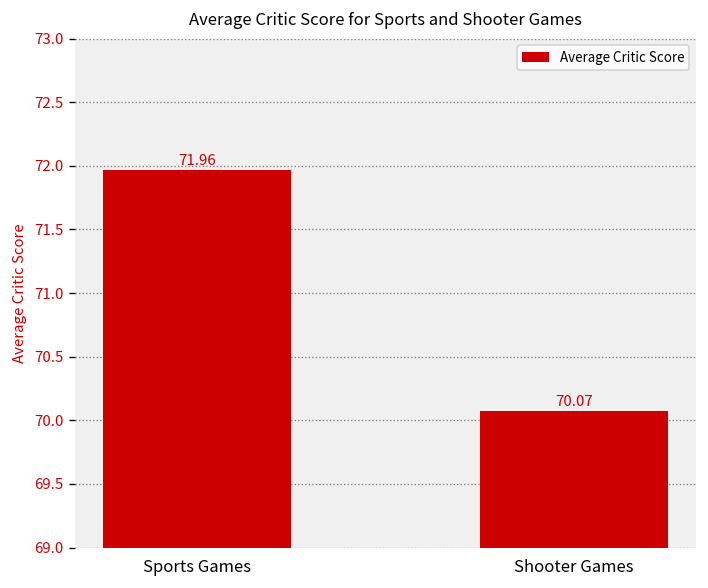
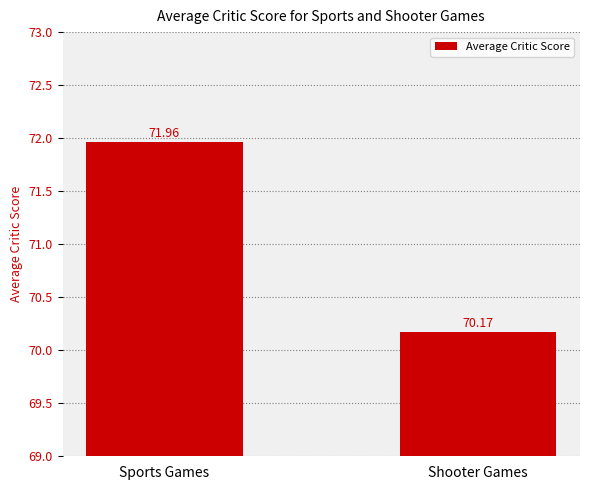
Shooter Games: 70.07 -> 70.17
